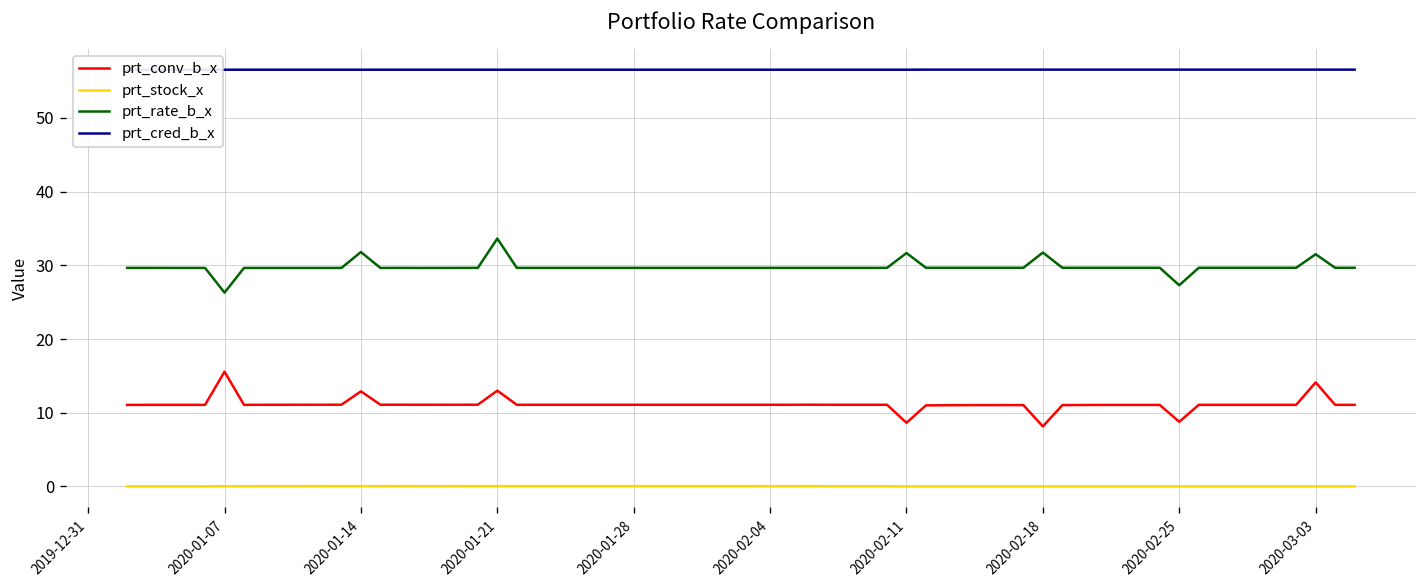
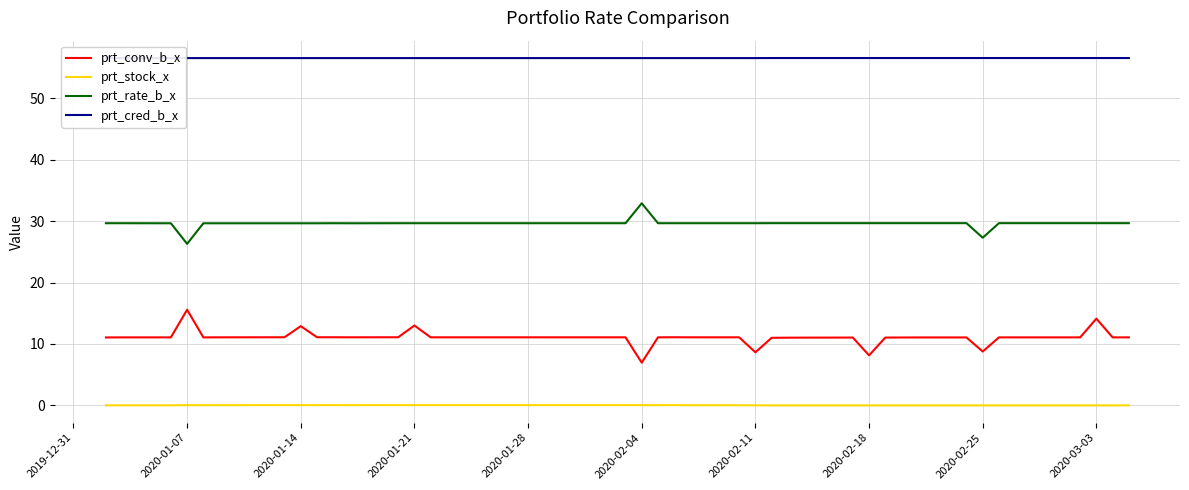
prt_rate_b_x, 2020-01-14: 32 -> 30
prt_rate_b_x, 2020-01-21: 34 -> 30
prt_conv_b_x, 2020-02-04: 11 -> 7
prt_rate_b_x, 2020-02-04: 30 -> 33
prt_rate_b_x, 2020-02-11: 32 -> 30
prt_rate_b_x, 2020-02-18: 32 -> 30
prt_rate_b_x, 2020-03-03: 32 -> 30
